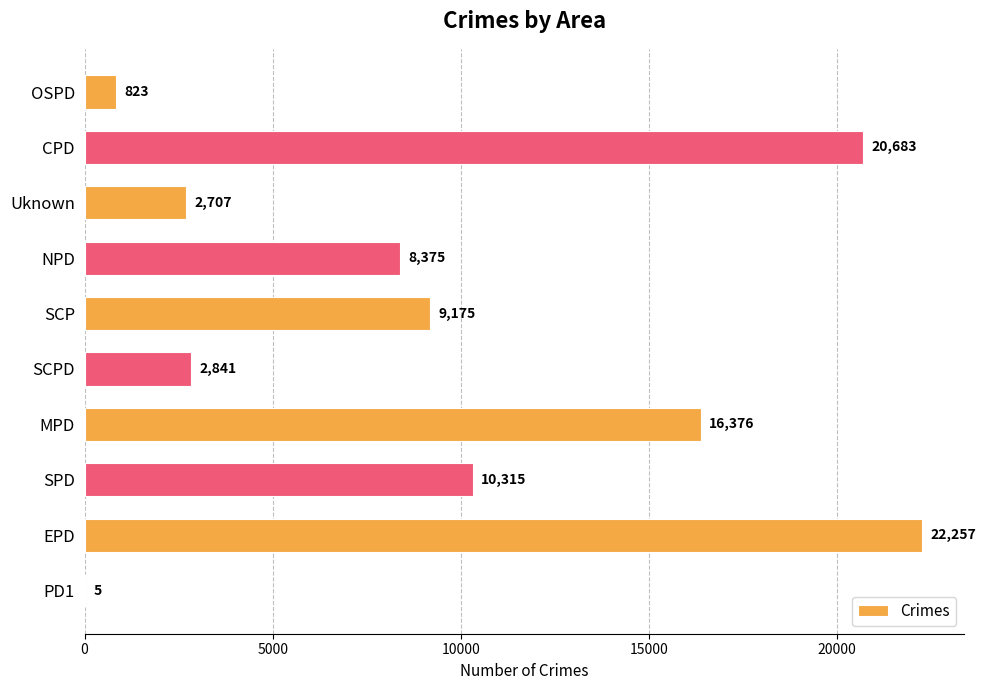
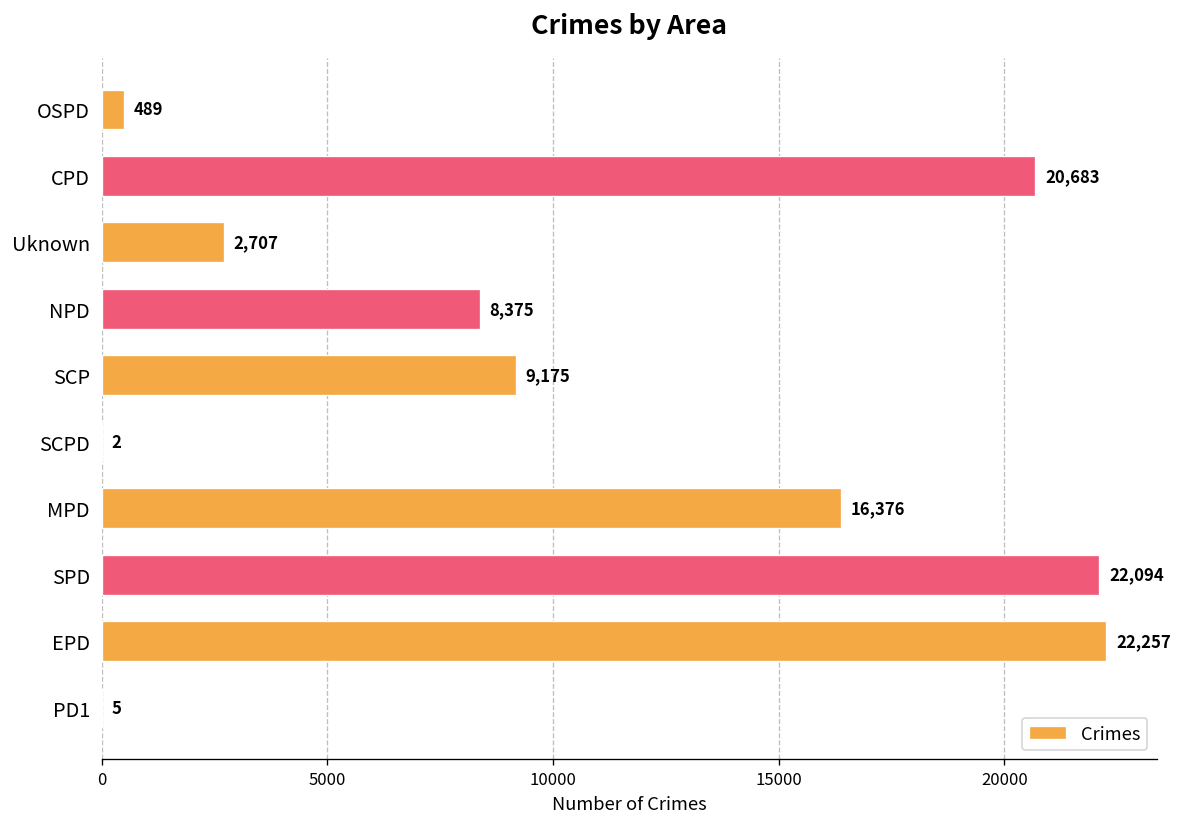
OSPD: 823 -> 489
SCPD: 2,841 -> 2
SPD: 10,315 -> 22,094
